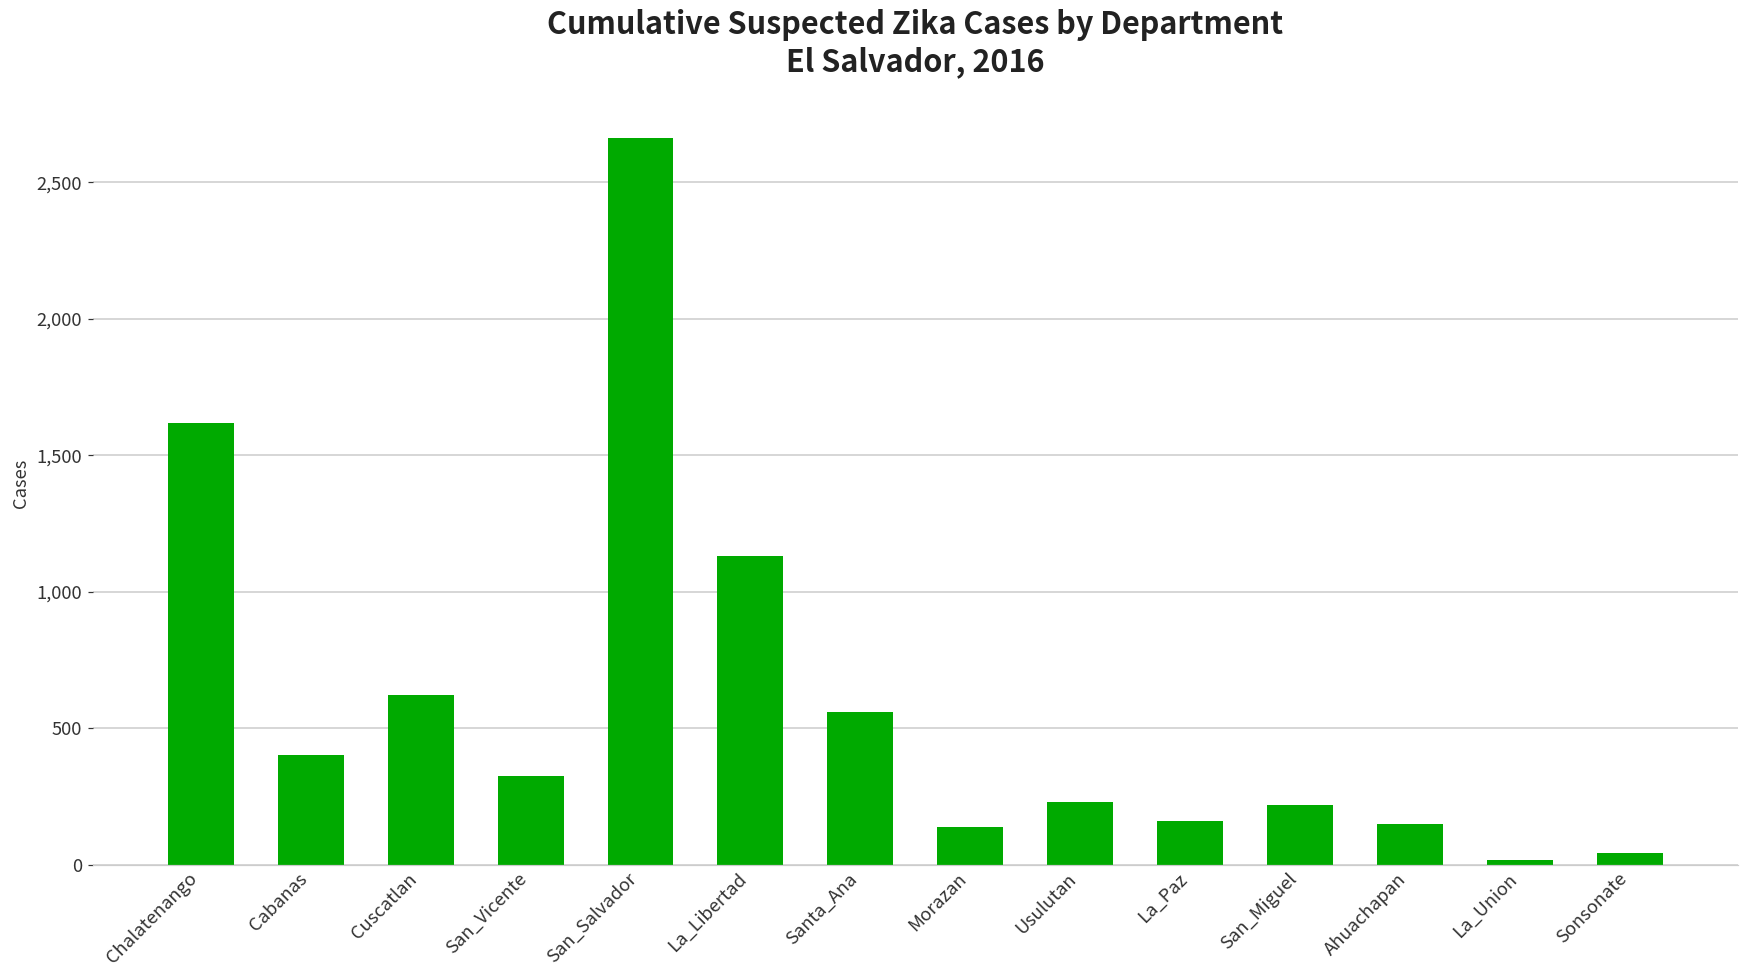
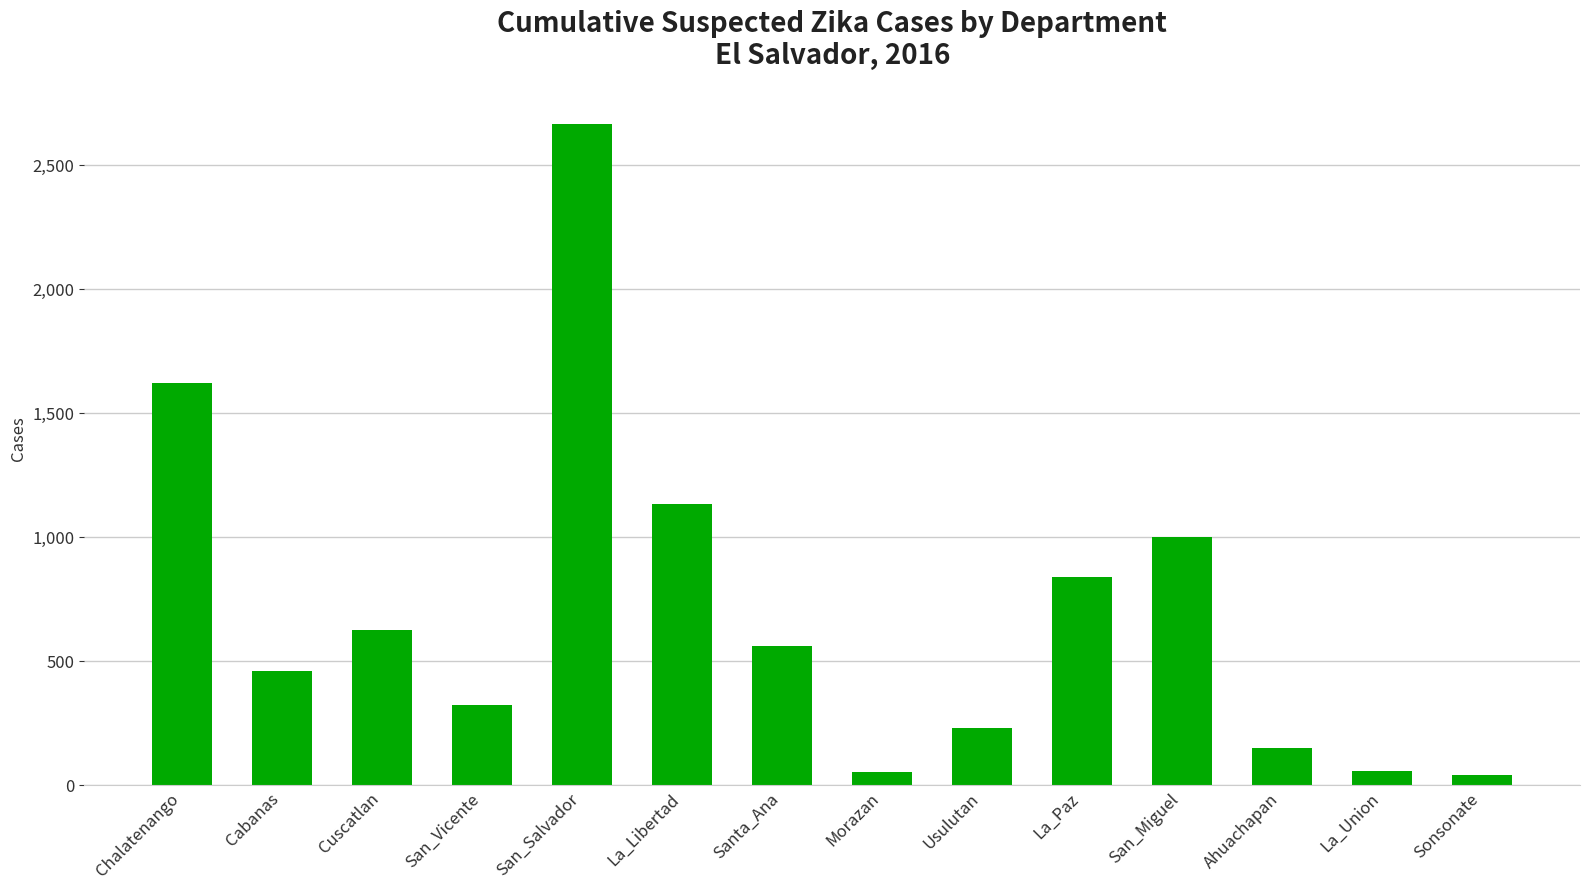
Cabanas: 400 -> 460
Morazan: 140 -> 50
La_Paz: 160 -> 840
San_Miguel: 220 -> 1,000
La_Union: 20 -> 60
